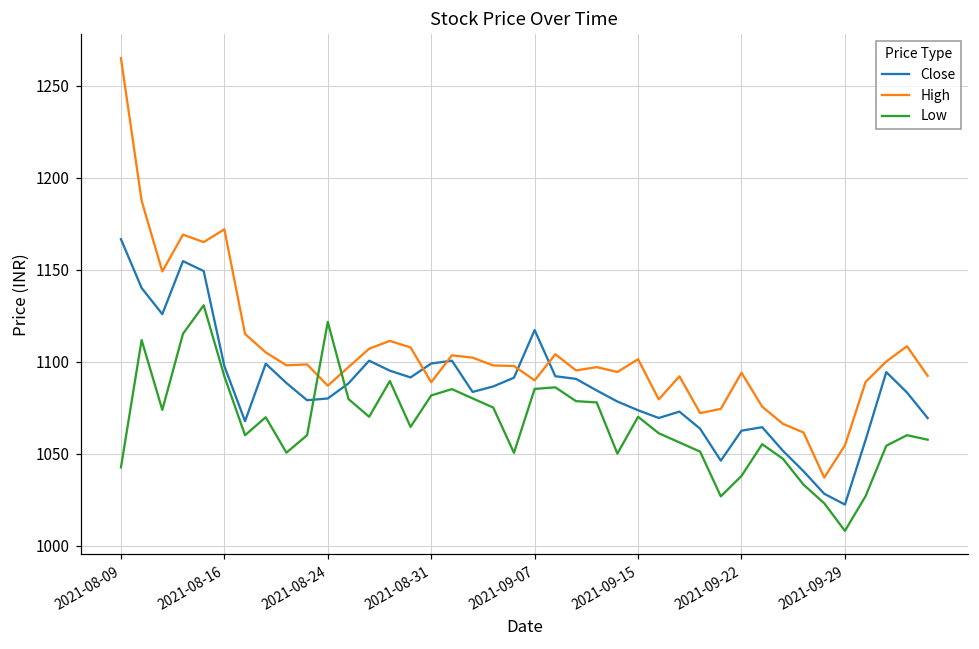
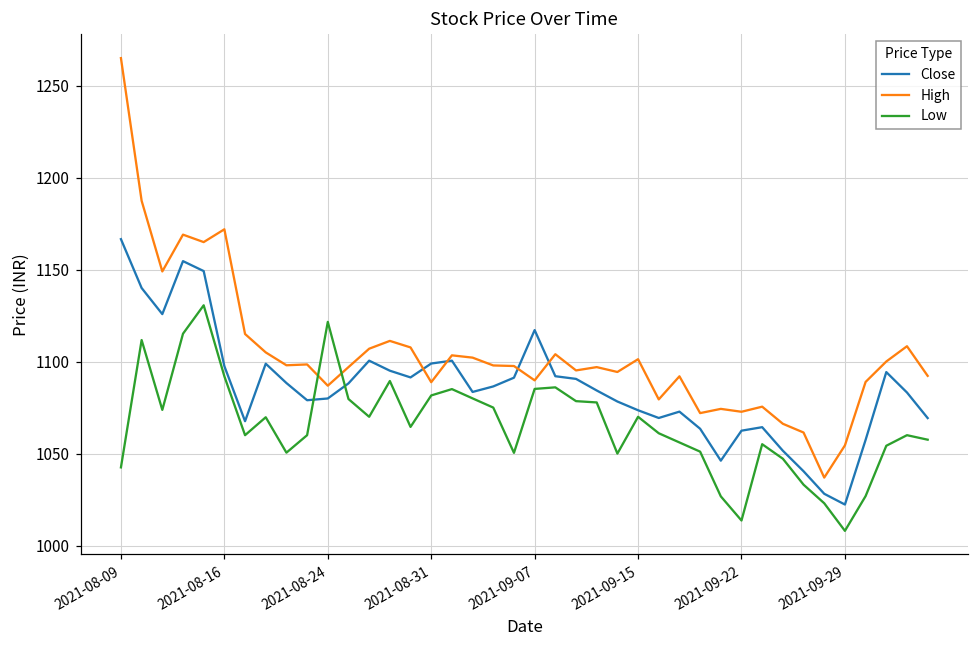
High, 2021-09-22: 1094 -> 1073
Low, 2021-09-22: 1038 -> 1014
